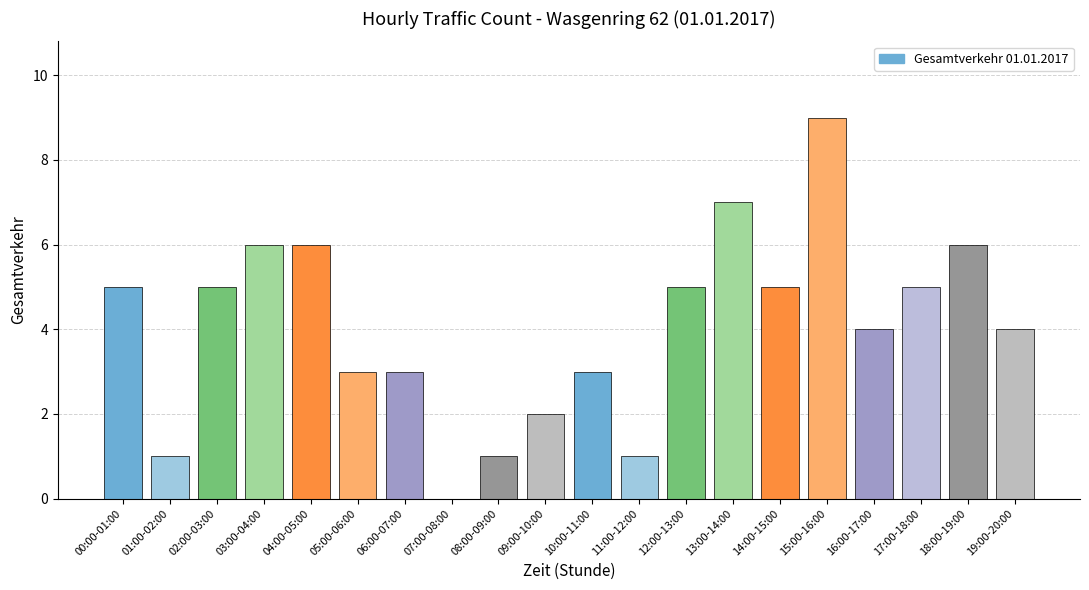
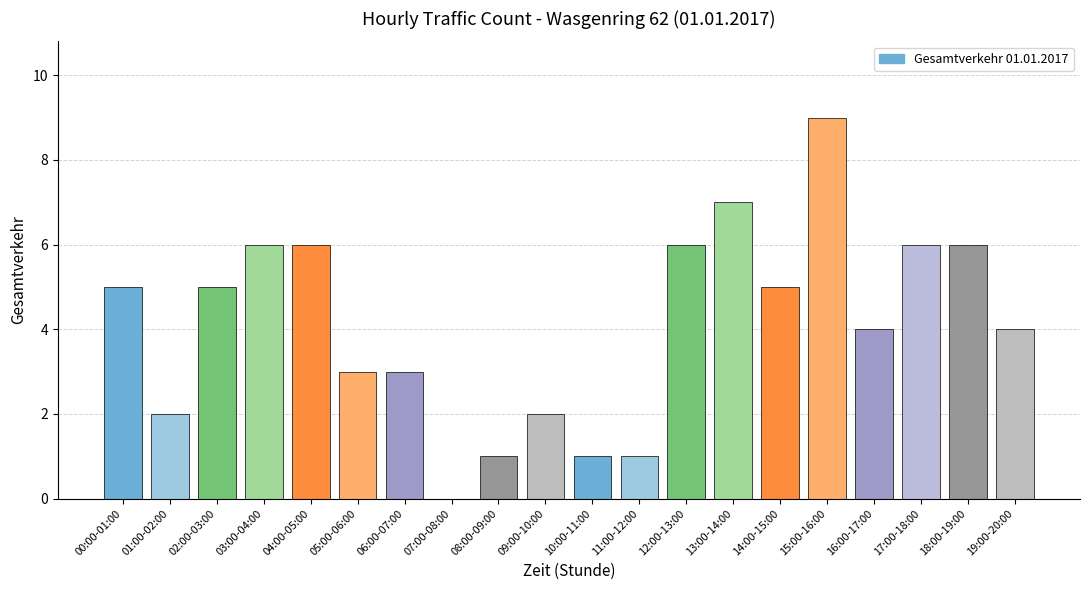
01:00-02:00: 1 -> 2
10:00-11:00: 3 -> 1
12:00-13:00: 5 -> 6
17:00-18:00: 5 -> 6
